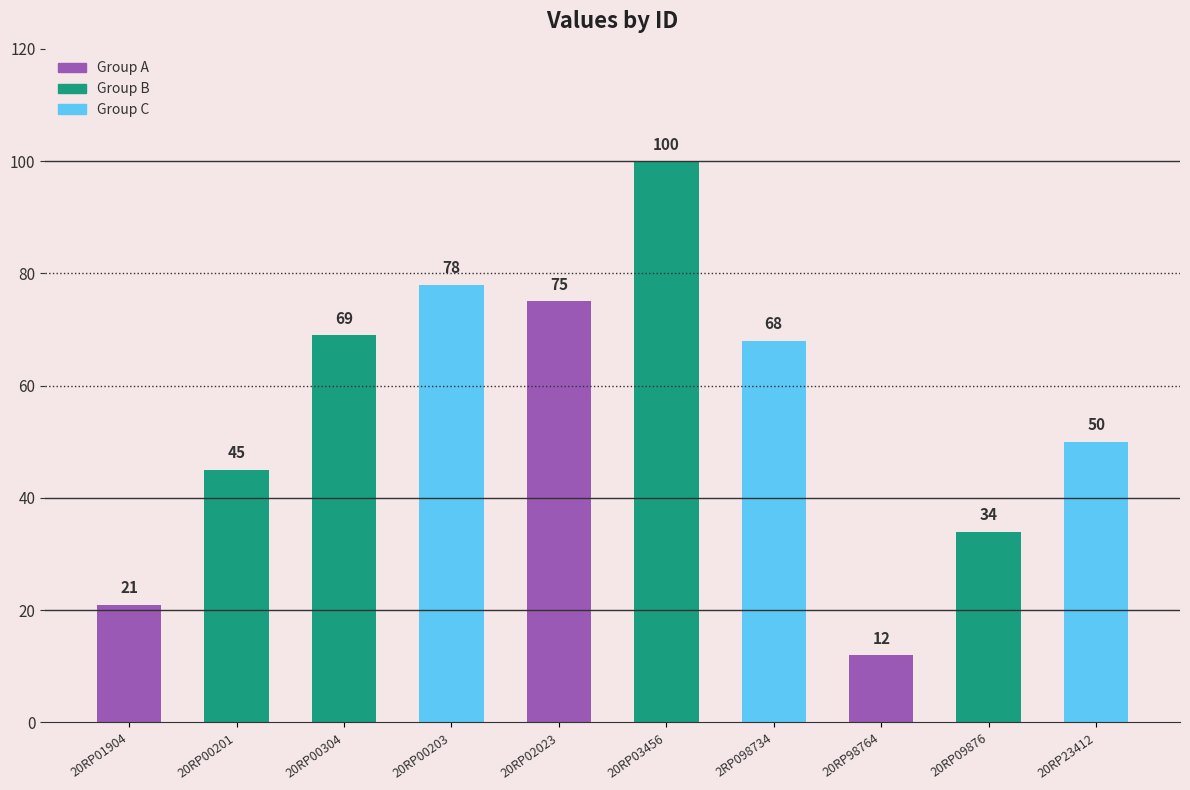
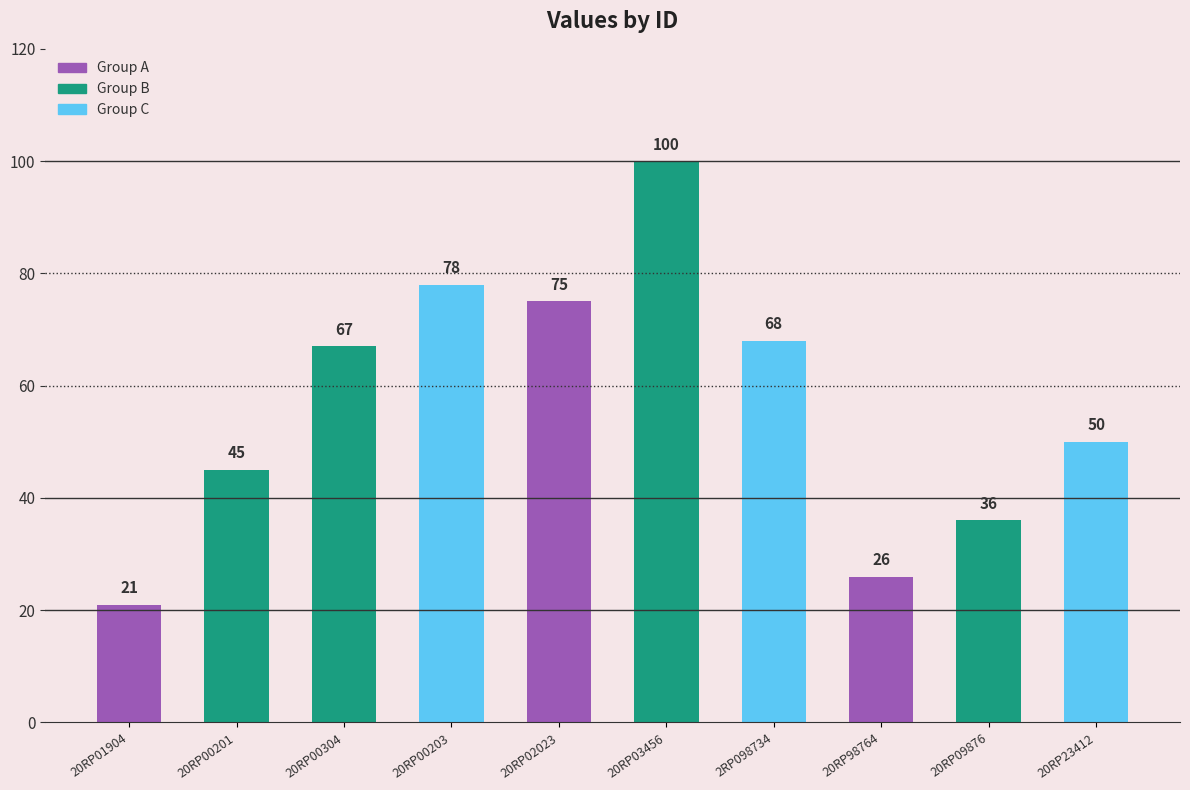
20RP00304: 69 -> 67
20RP98764: 12 -> 26
20RP09876: 34 -> 36
